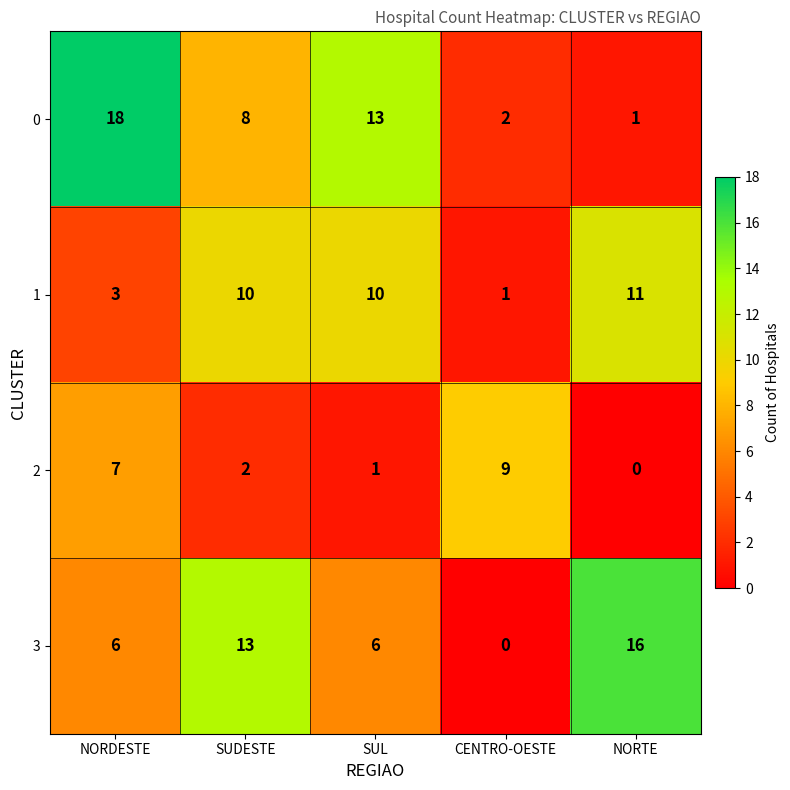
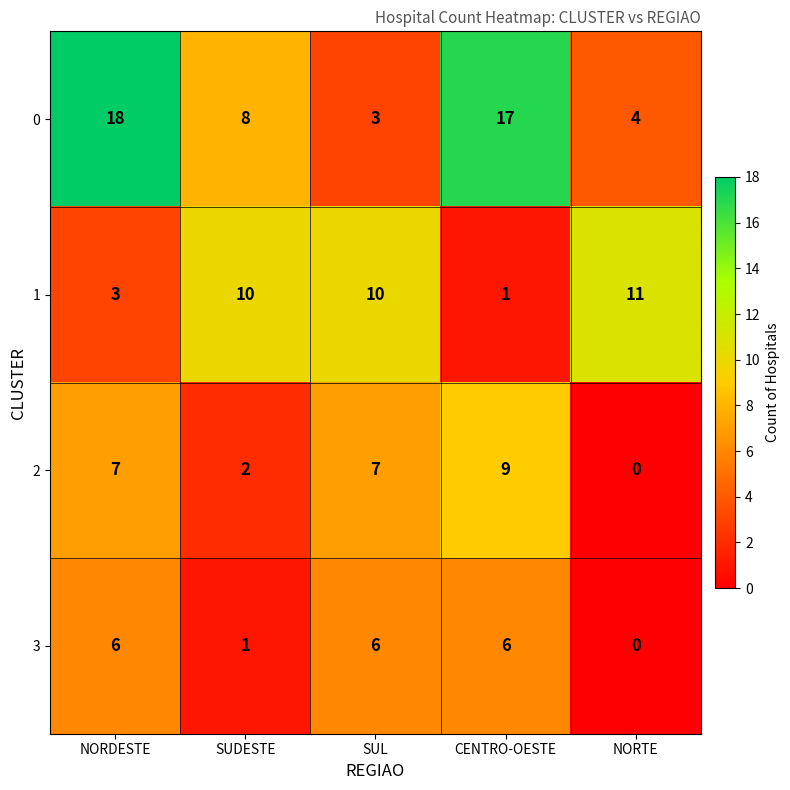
0, SUL: 13 -> 3
0, CENTRO-OESTE: 2 -> 17
0, NORTE: 1 -> 4
2, SUL: 1 -> 7
3, SUDESTE: 13 -> 1
3, CENTRO-OESTE: 0 -> 6
3, NORTE: 16 -> 0
